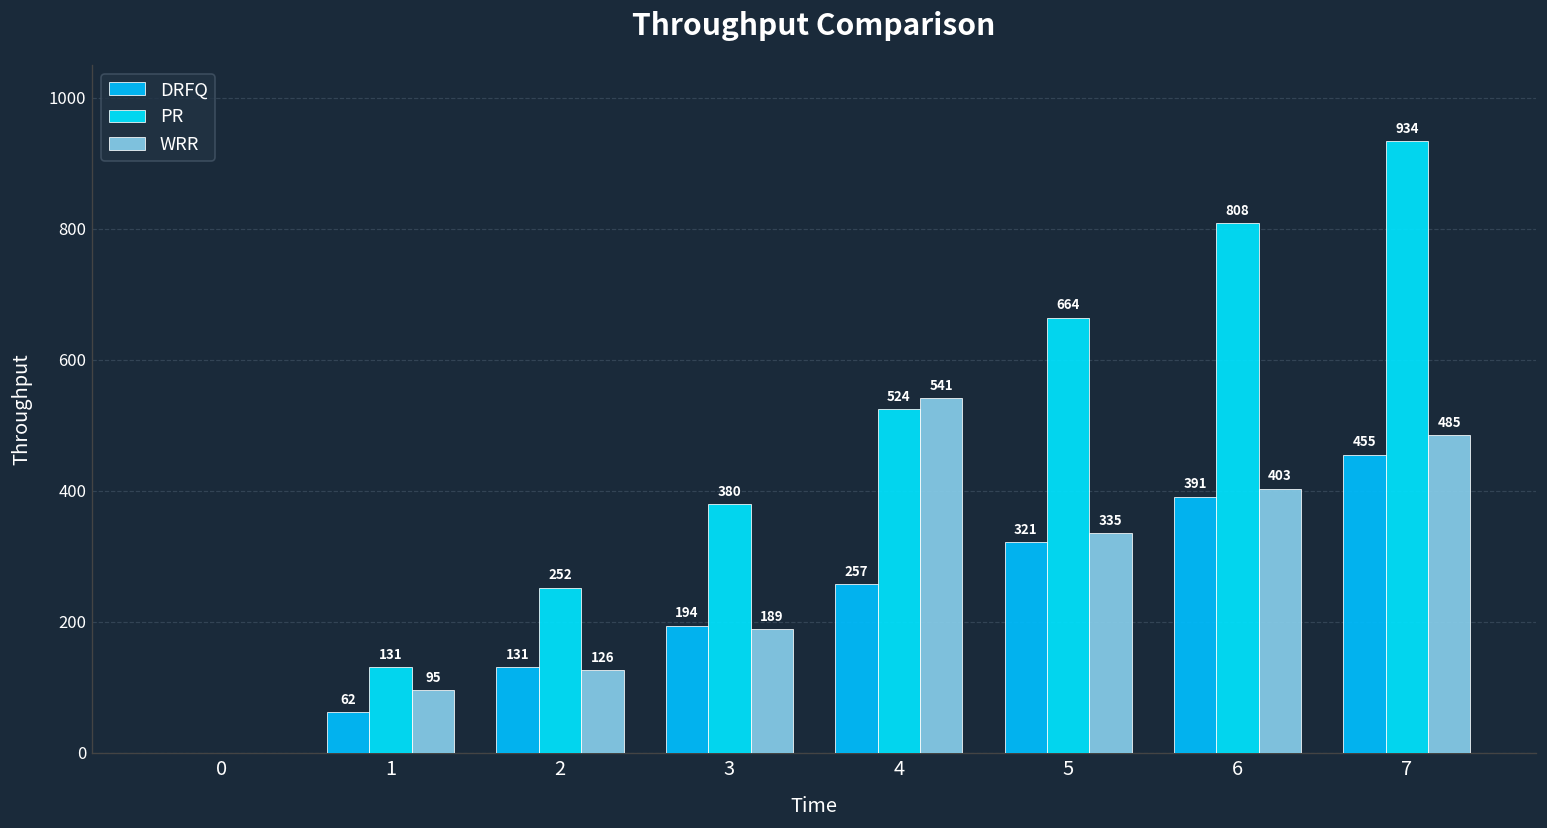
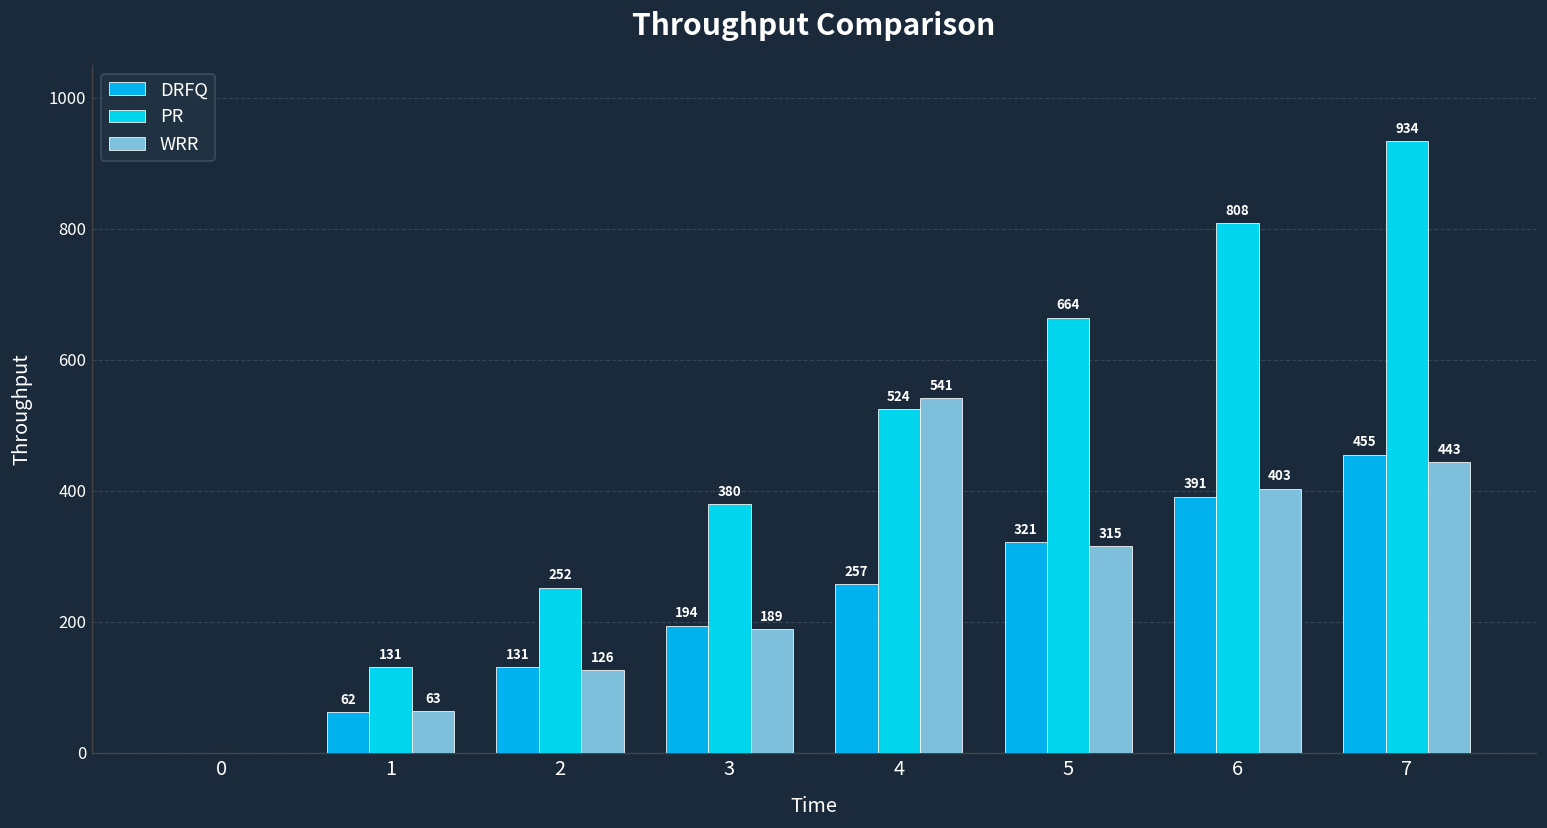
WRR, 1: 95 -> 63
WRR, 5: 335 -> 315
WRR, 7: 485 -> 443
